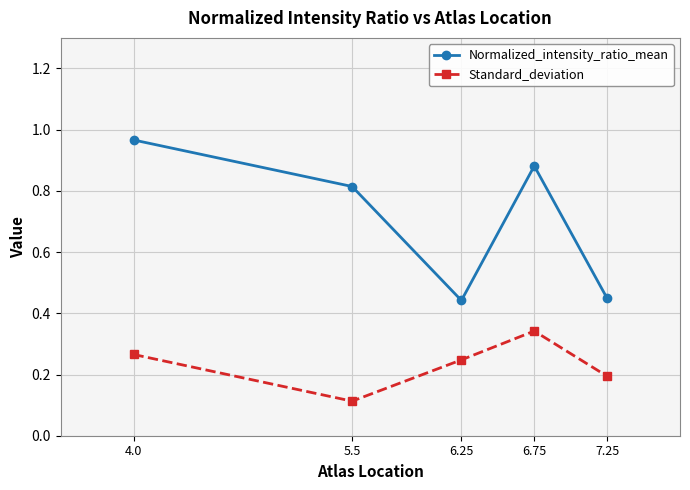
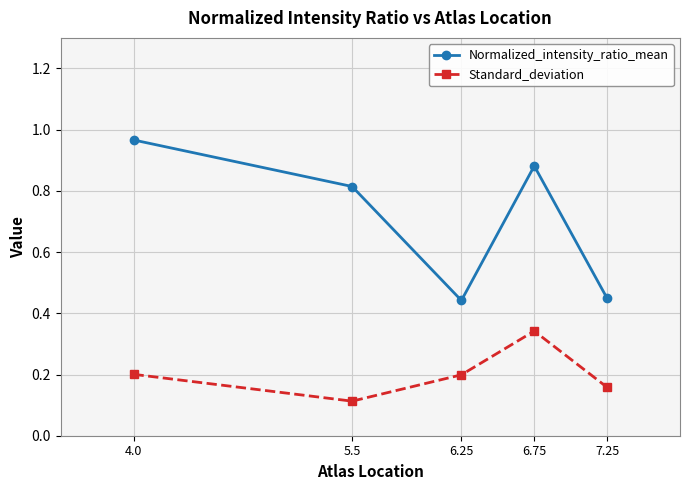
Standard_deviation, 4.0: 0.27 -> 0.20
Standard_deviation, 6.25: 0.25 -> 0.20
Standard_deviation, 7.25: 0.19 -> 0.16
